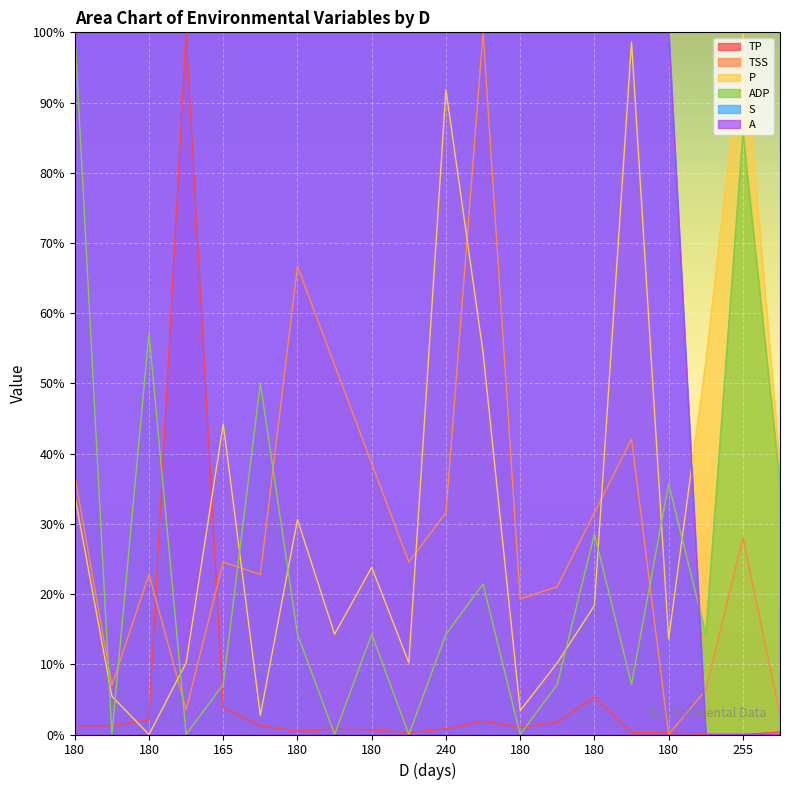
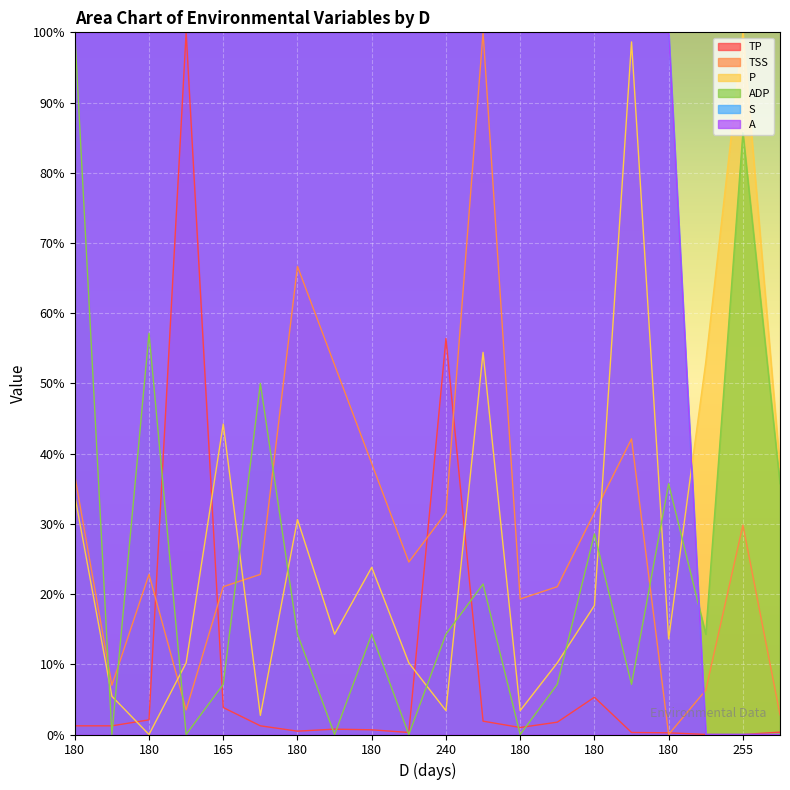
TSS, 165: 25% -> 21%
TP, 240: 1% -> 56%
P, 240: 92% -> 3%
TSS, 255: 28% -> 30%
